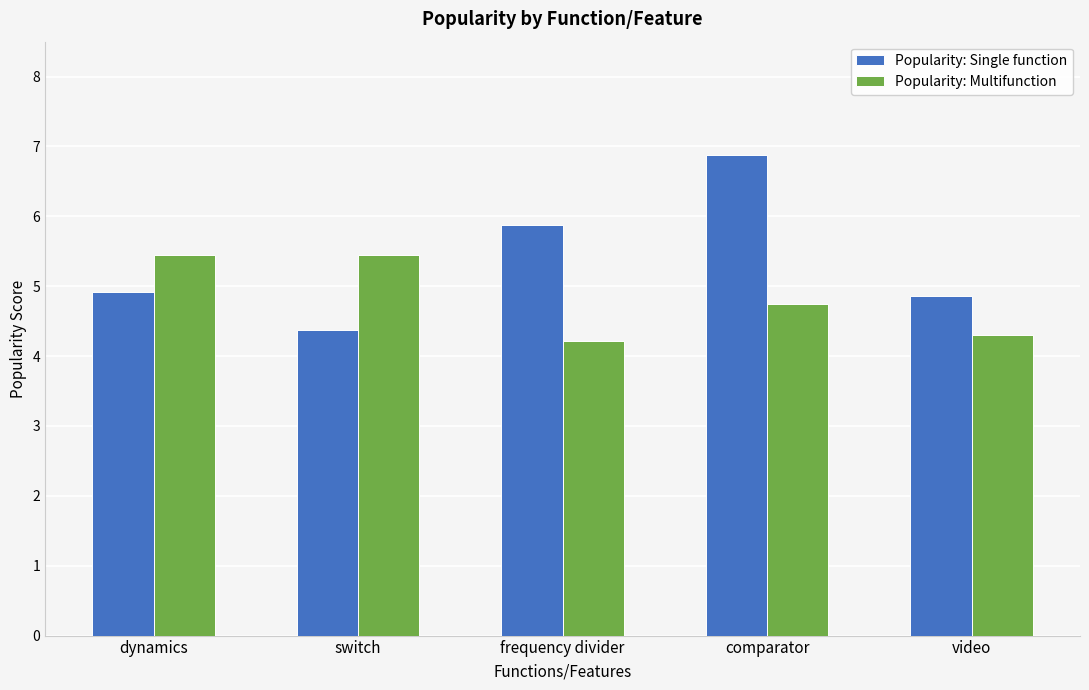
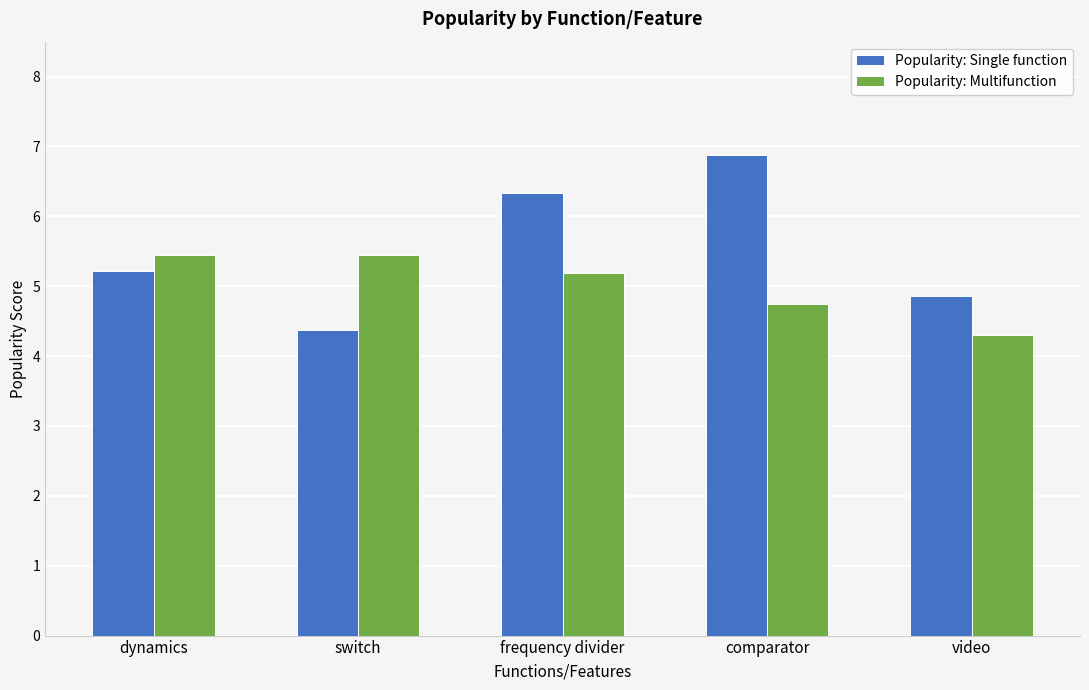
Popularity: Single function, dynamics: 4.9 -> 5.2
Popularity: Single function, frequency divider: 5.9 -> 6.3
Popularity: Multifunction, frequency divider: 4.2 -> 5.2
